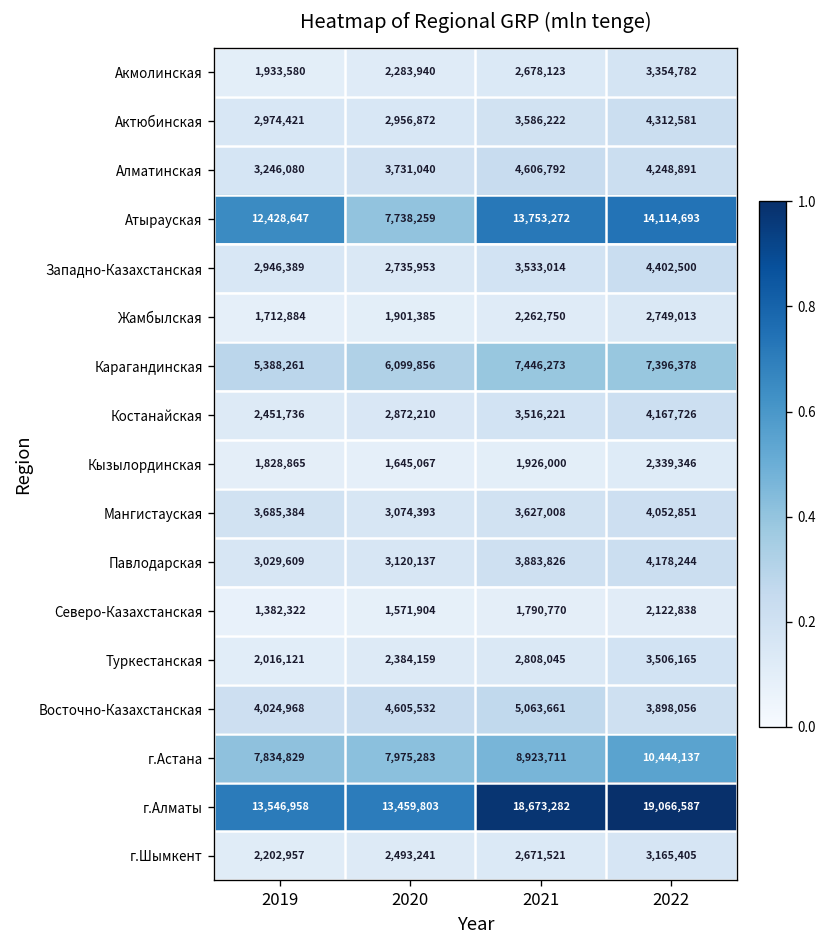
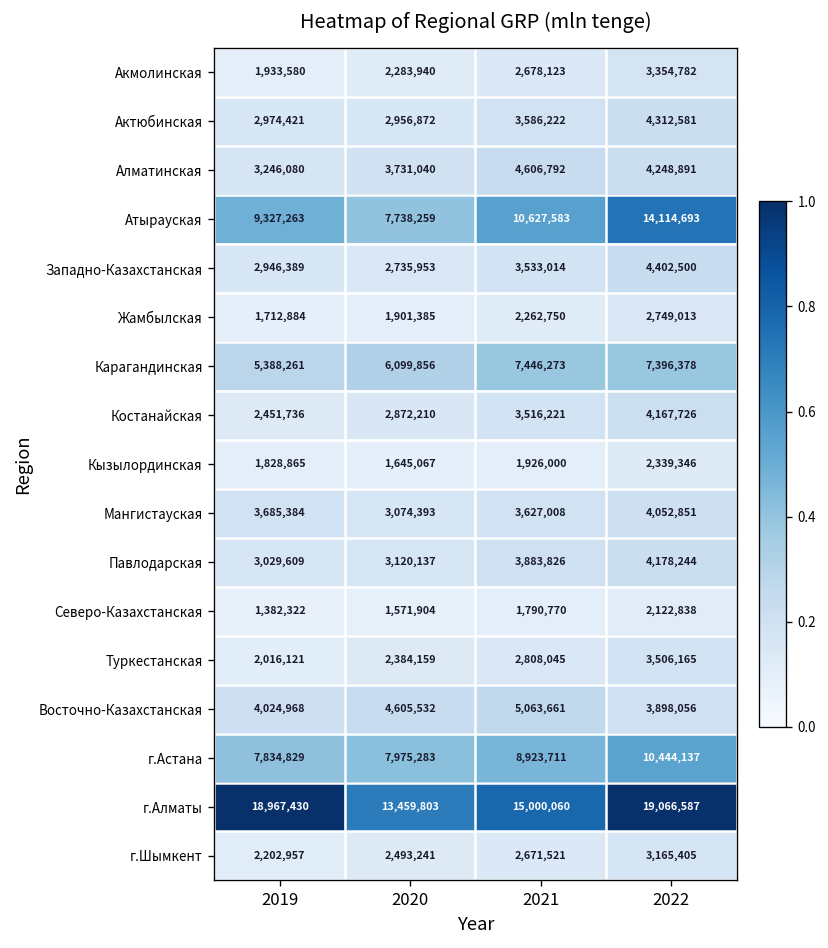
Атырауская, 2019: 12,428,647 -> 9,327,263
Атырауская, 2021: 13,753,272 -> 10,627,583
г.Алматы, 2019: 13,546,958 -> 18,967,430
г.Алматы, 2021: 18,673,282 -> 15,000,060
